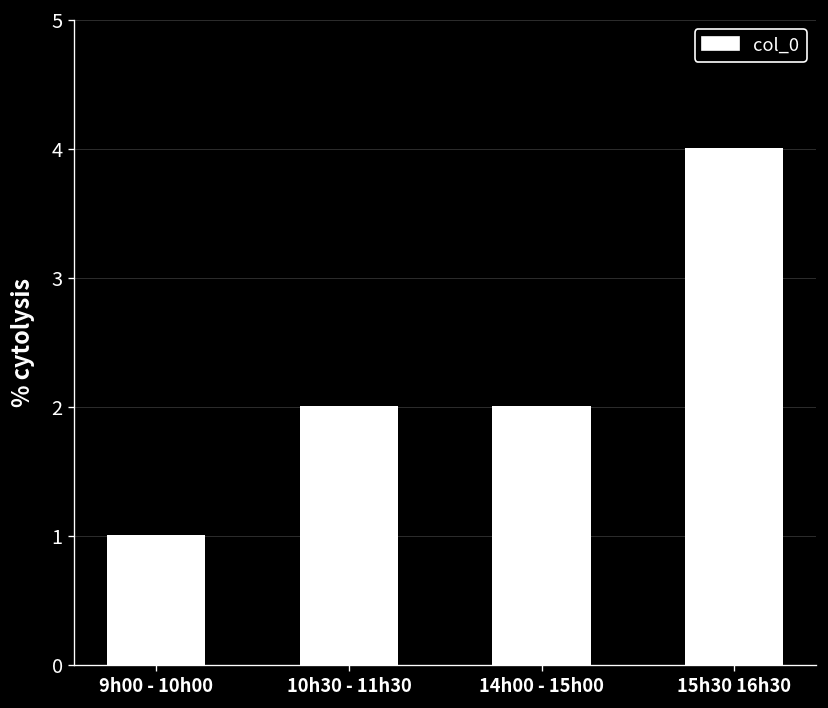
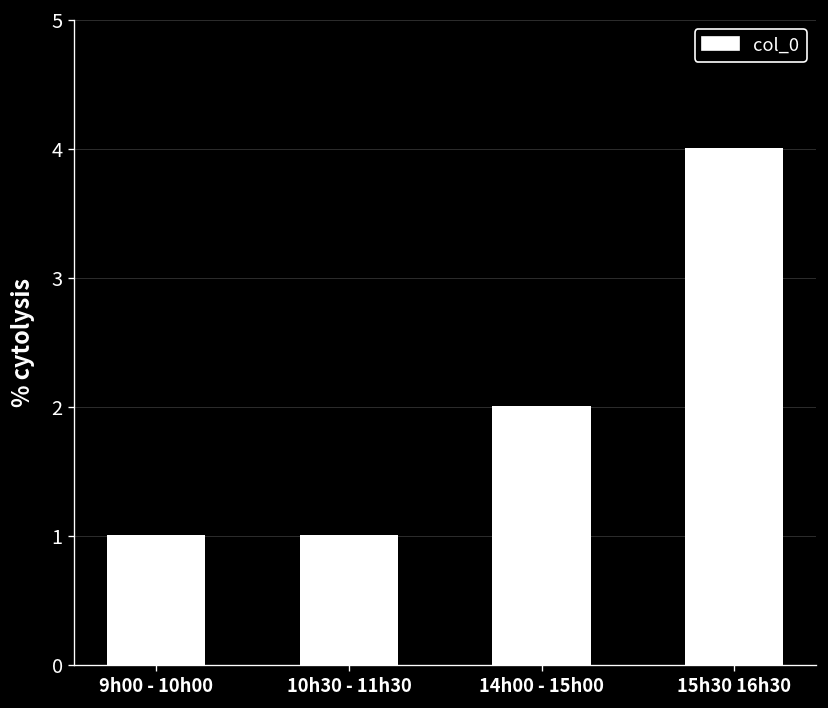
10h30 - 11h30: 2 -> 1
